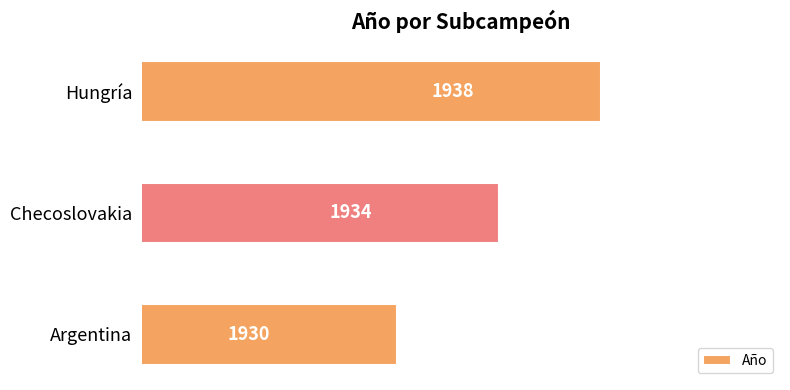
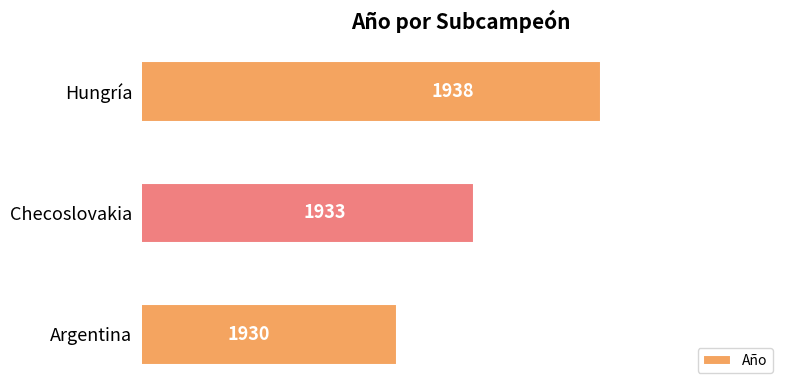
Checoslovakia: 1934 -> 1933
